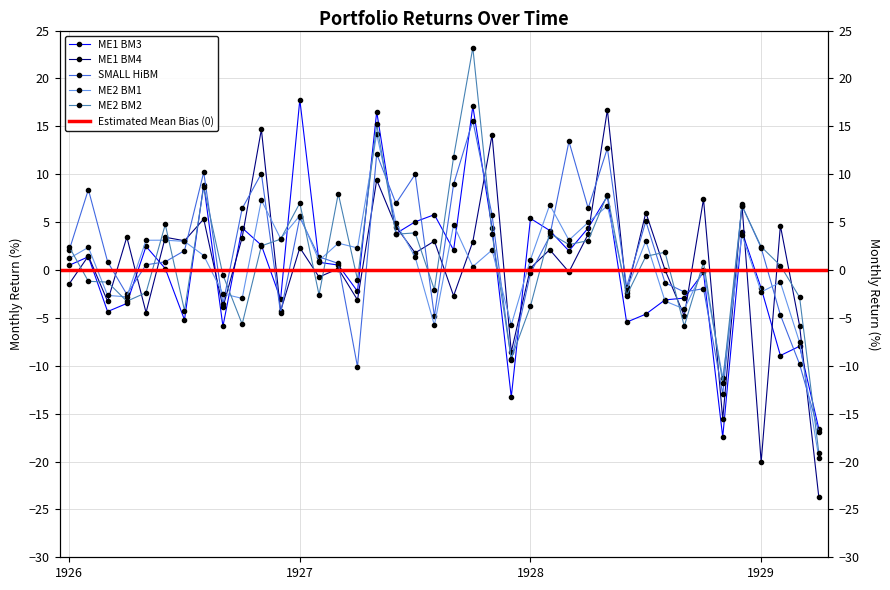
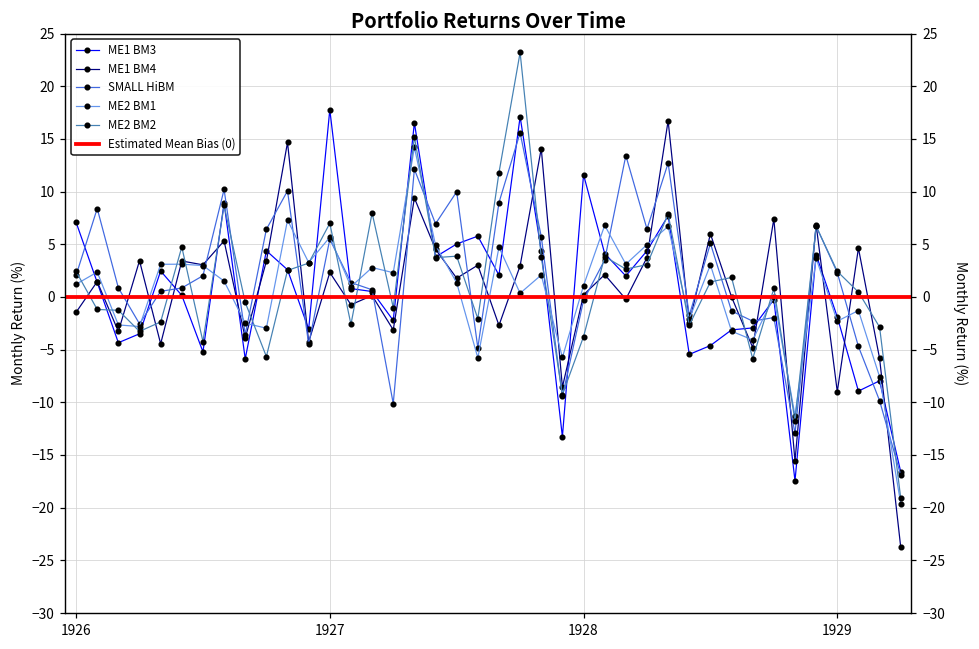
ME1 BM3, 1926: 0 -> 7
ME1 BM3, 1928: 5 -> 12
ME1 BM4, 1929: -20 -> -9
